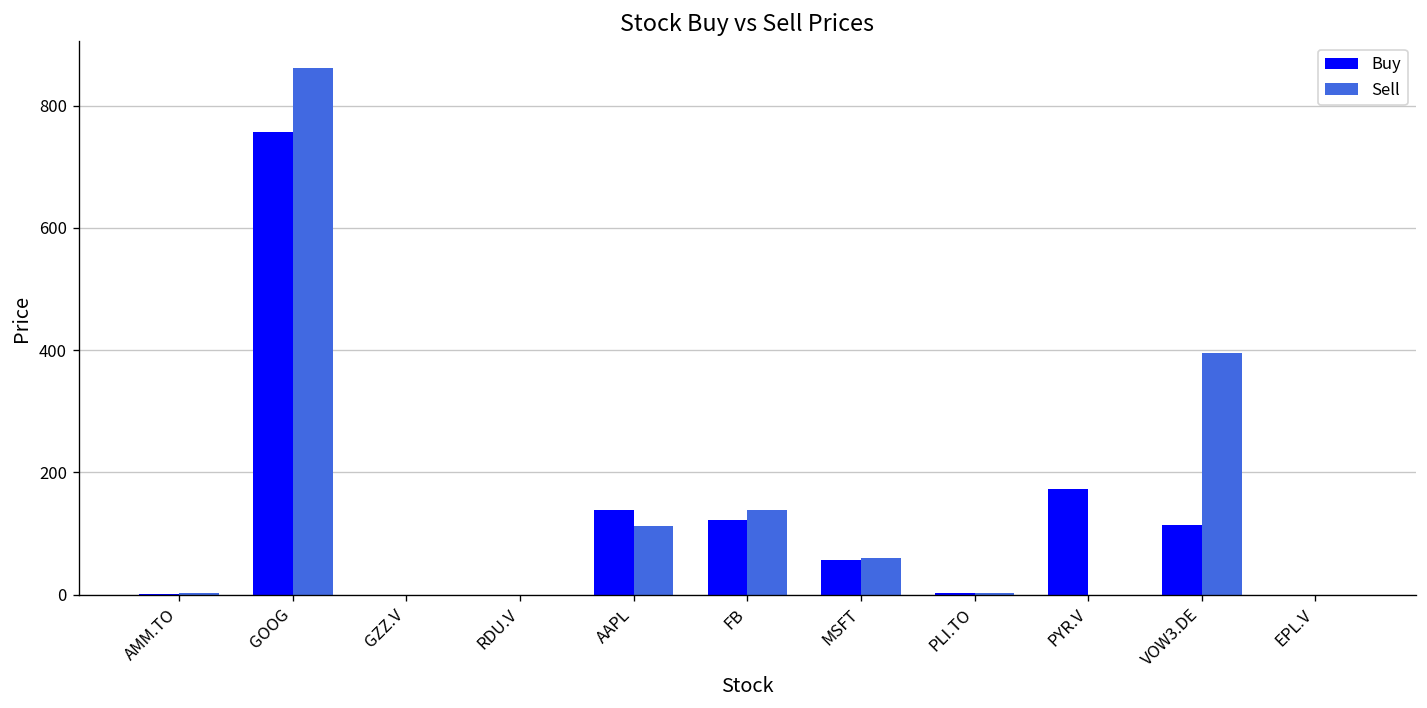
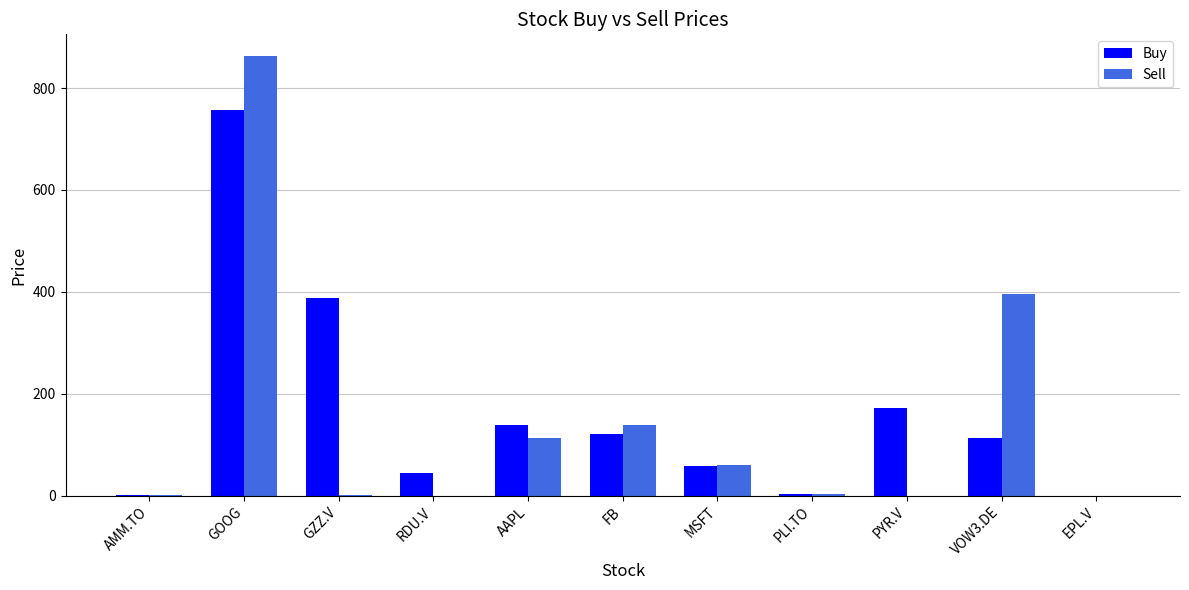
Buy, GZZ.V: 0 -> 390
Buy, RDU.V: 0 -> 40
